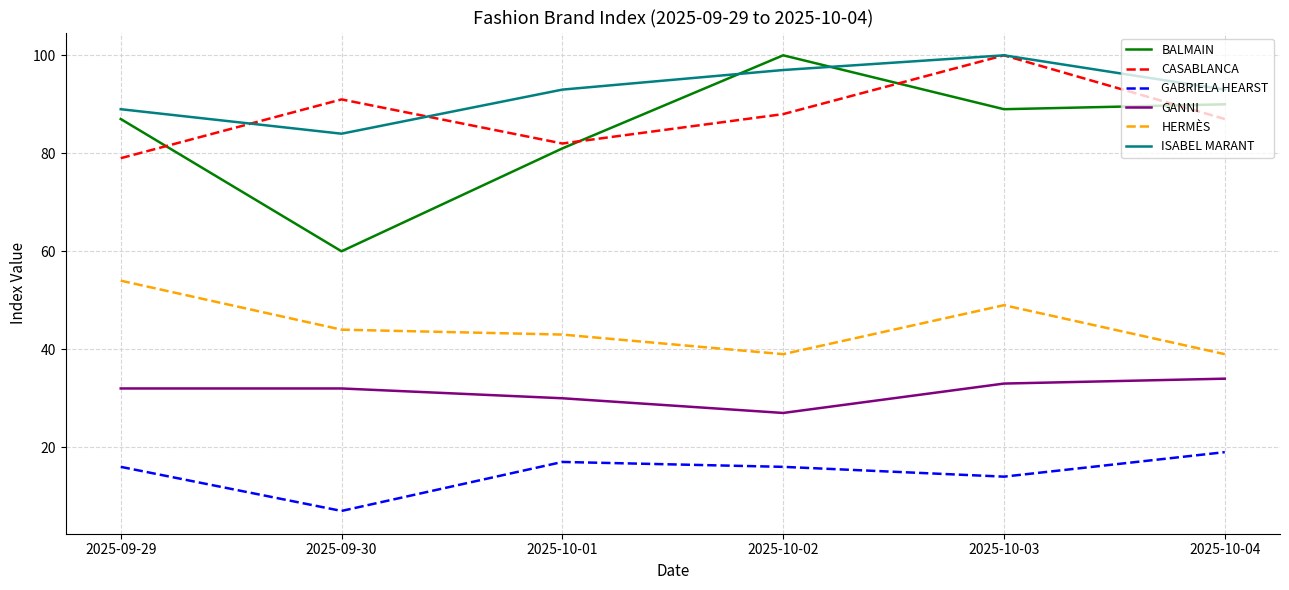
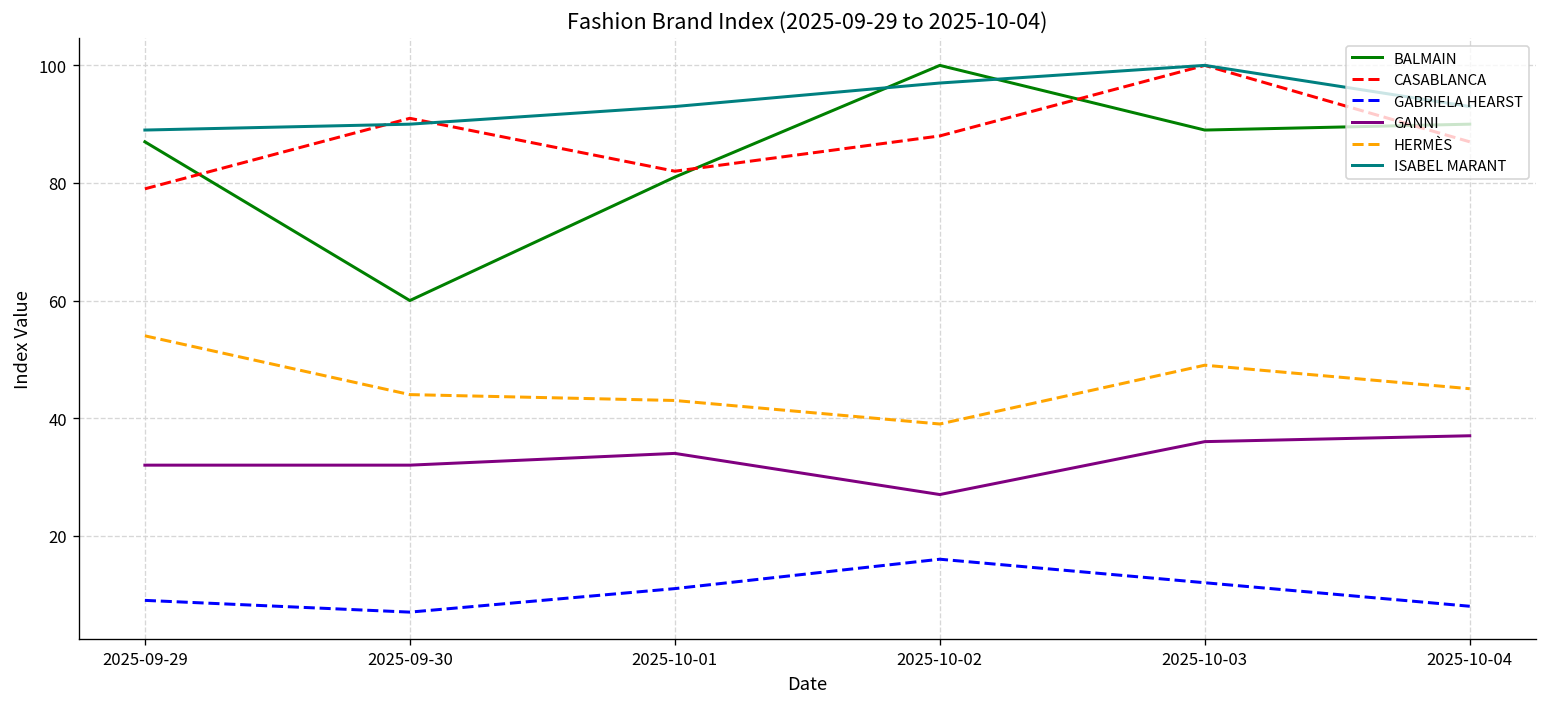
GABRIELA HEARST, 2025-09-29: 16 -> 9
ISABEL MARANT, 2025-09-30: 84 -> 90
GABRIELA HEARST, 2025-10-01: 17 -> 11
GANNI, 2025-10-01: 30 -> 34
GABRIELA HEARST, 2025-10-03: 14 -> 12
GANNI, 2025-10-03: 33 -> 36
GABRIELA HEARST, 2025-10-04: 19 -> 8
GANNI, 2025-10-04: 34 -> 37
HERMÈS, 2025-10-04: 39 -> 45
